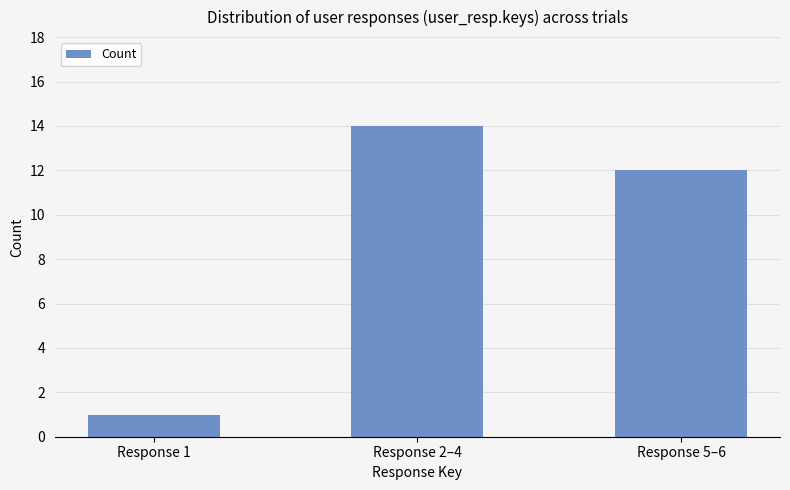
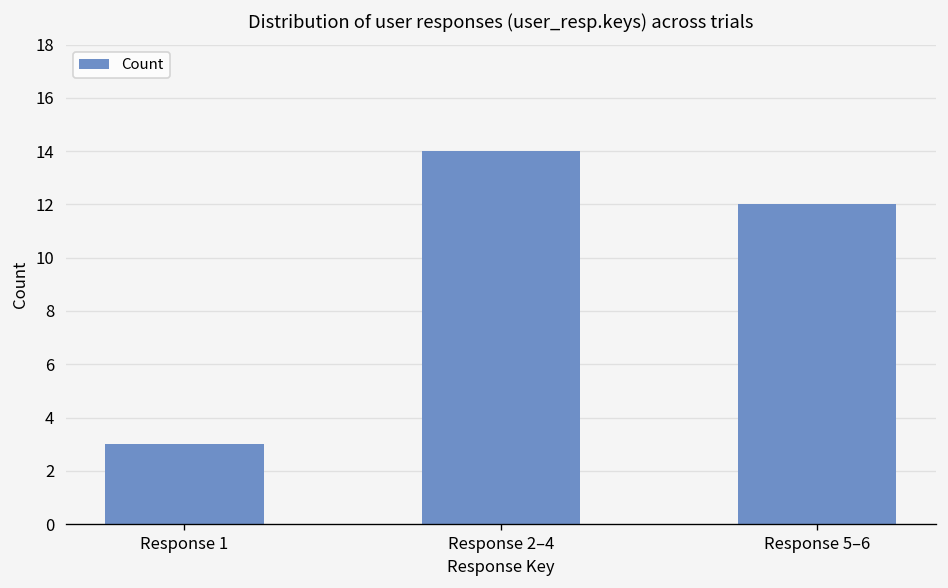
Response 1: 1 -> 3
